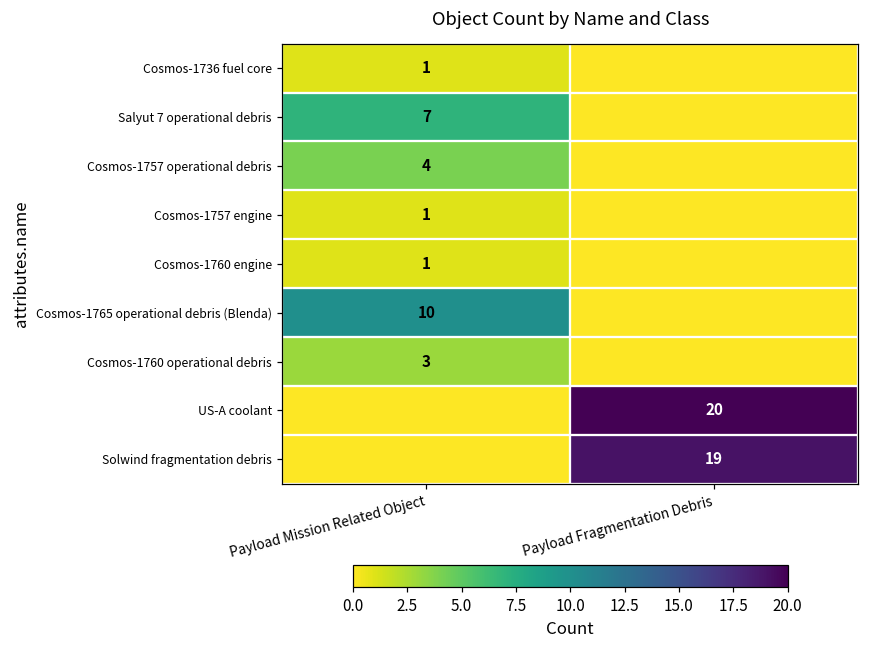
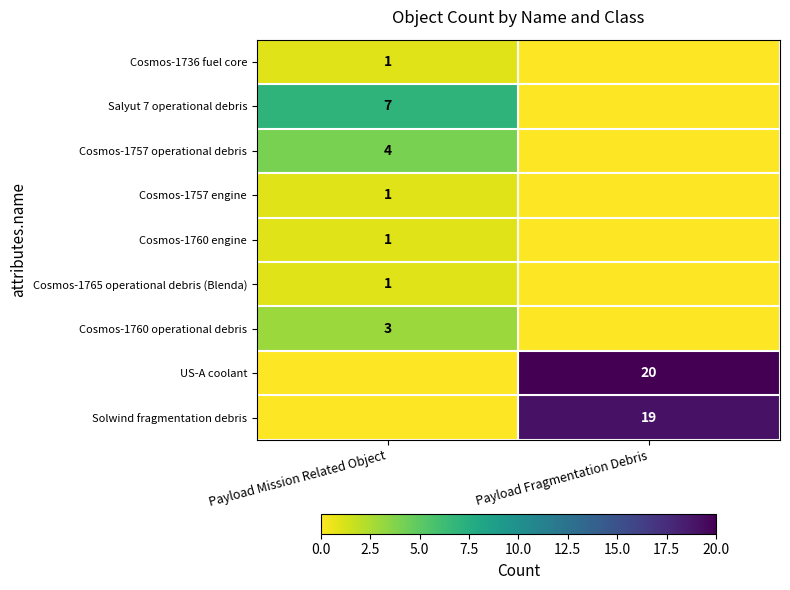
Cosmos-1765 operational debris (Blenda), Payload Mission Related Object: 10 -> 1
